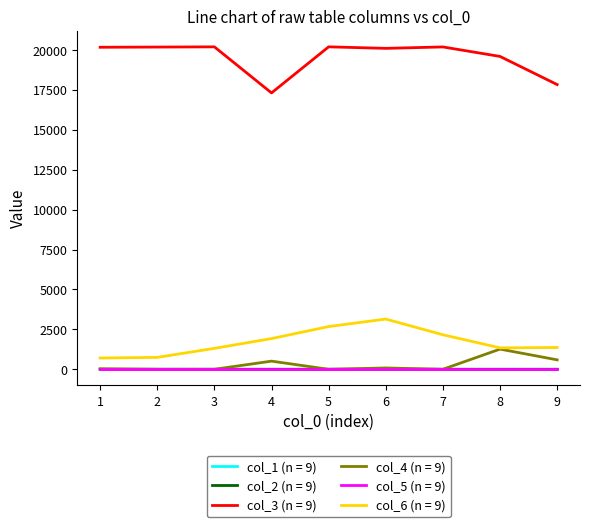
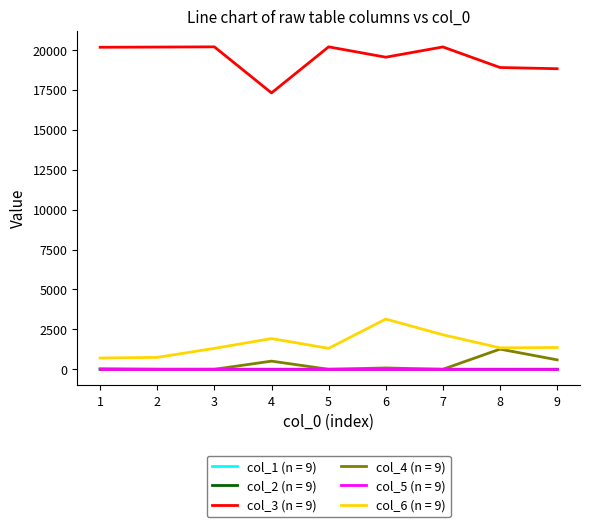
col_6 (n = 9), 5: 2700 -> 1300
col_3 (n = 9), 6: 20100 -> 19500
col_3 (n = 9), 8: 19600 -> 18900
col_3 (n = 9), 9: 17800 -> 18800
